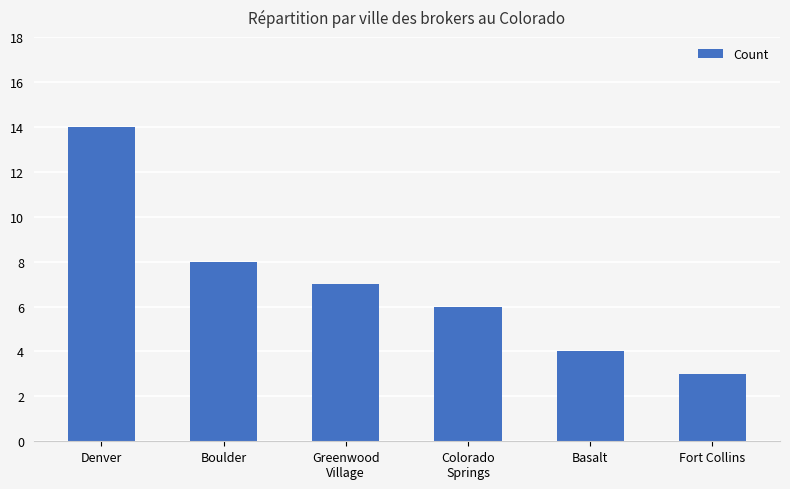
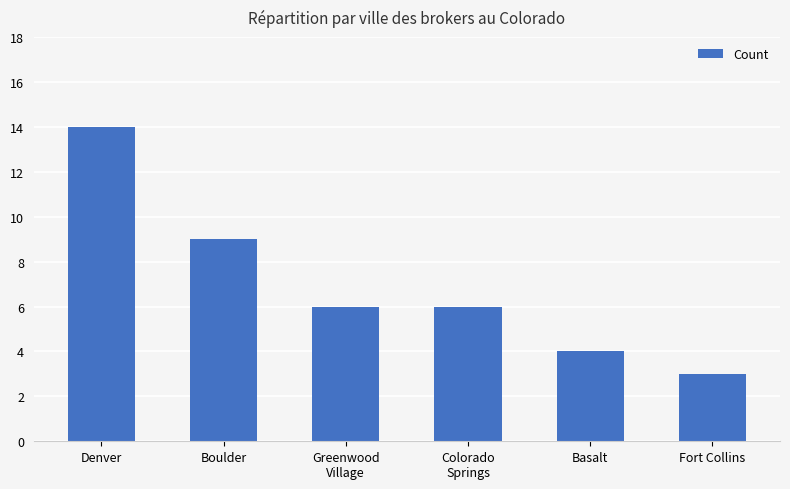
Boulder: 8 -> 9
Greenwood Village: 7 -> 6
